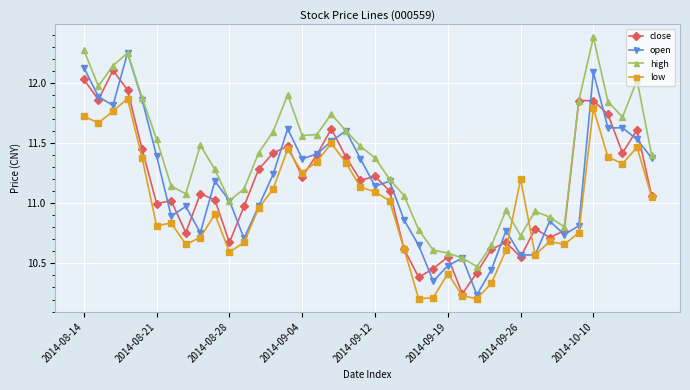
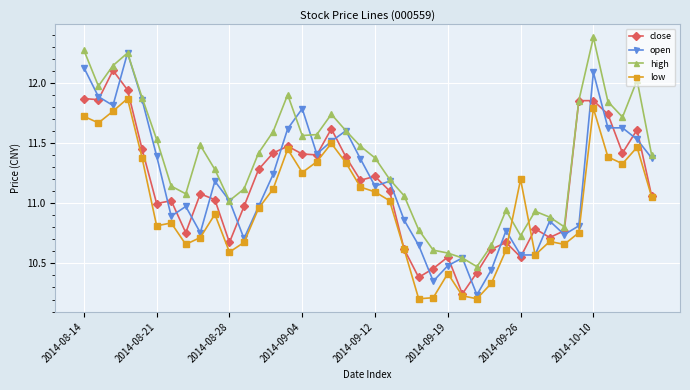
close, 2014-08-14: 12.03 -> 11.87
close, 2014-09-04: 11.22 -> 11.41
open, 2014-09-04: 11.37 -> 11.79
